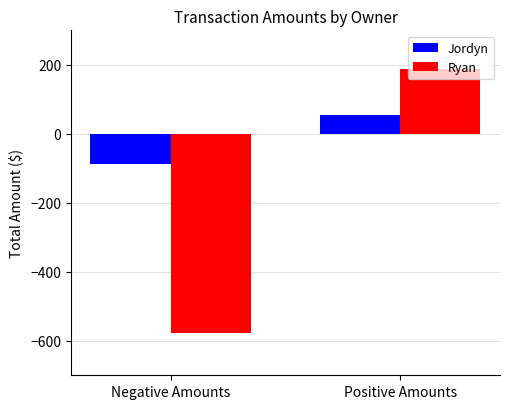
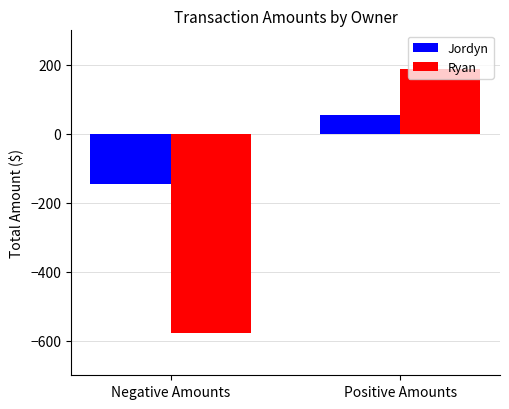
Jordyn, Negative Amounts: -90 -> -140
